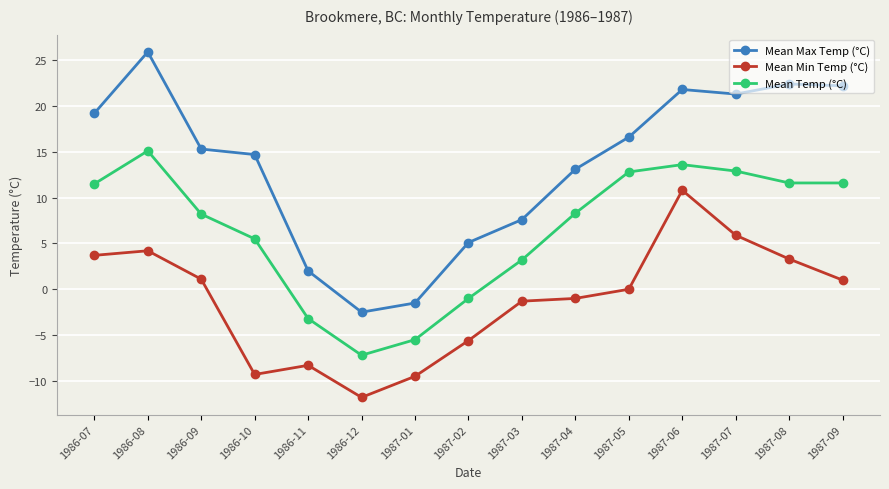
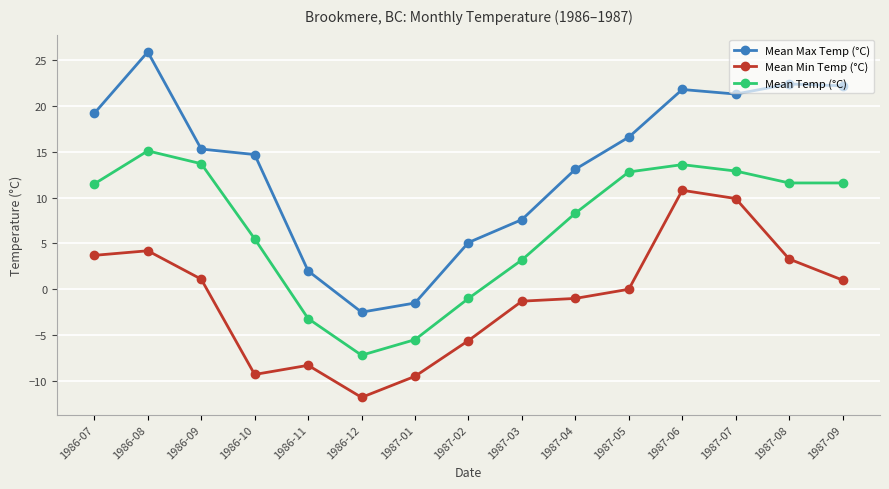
Mean Temp (°C), 1986-09: 8 -> 14
Mean Min Temp (°C), 1987-07: 6 -> 10
